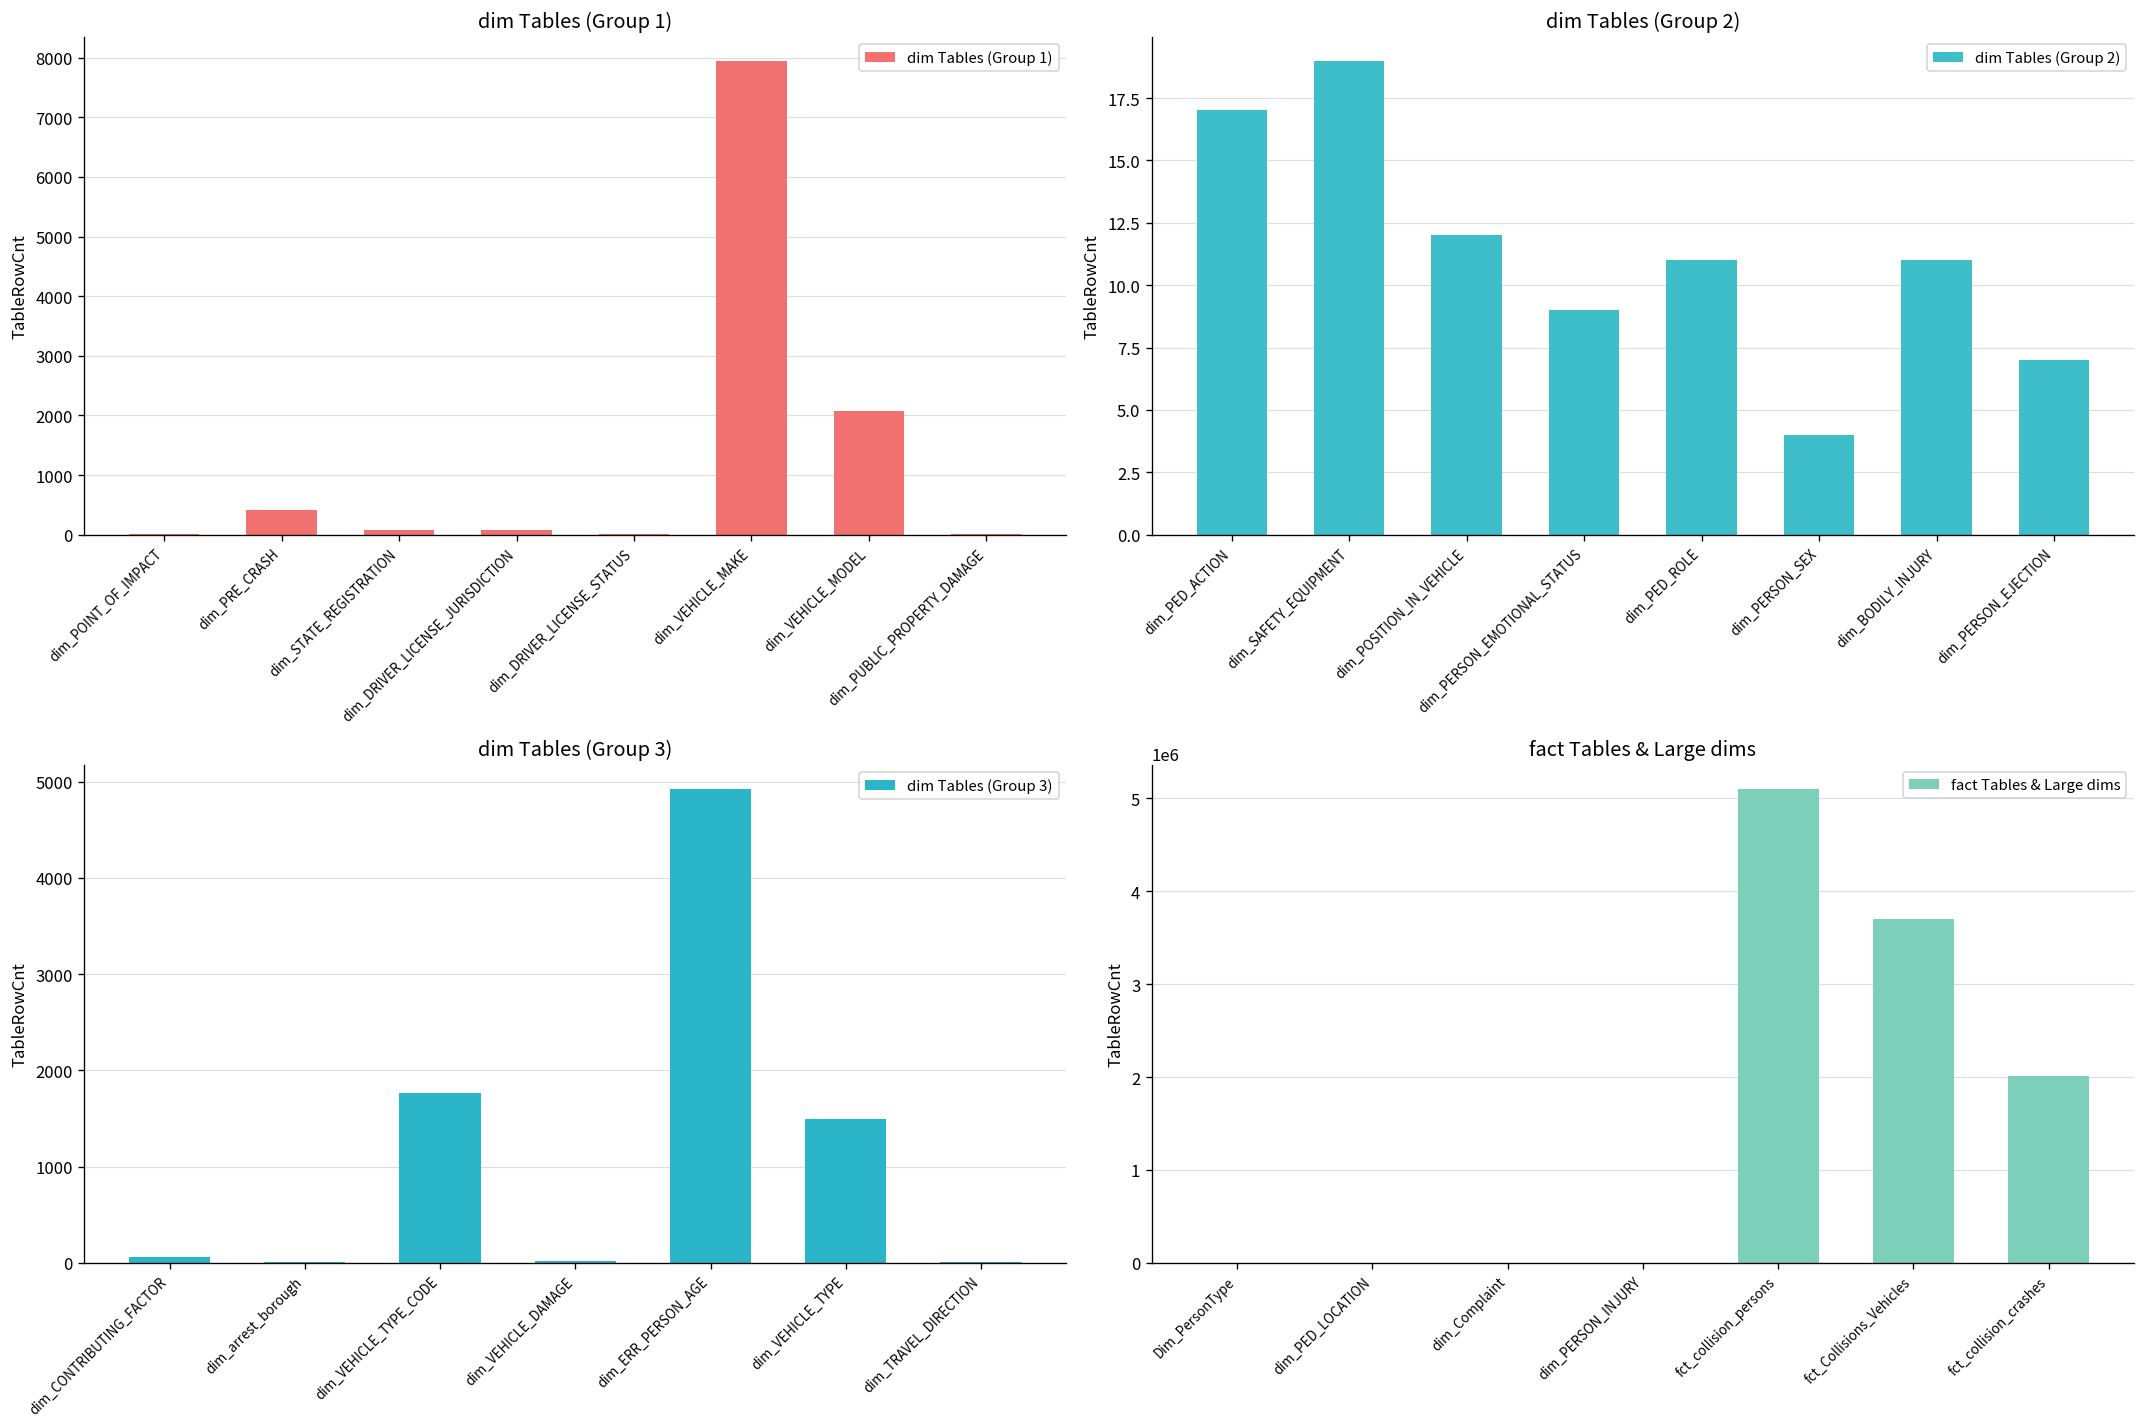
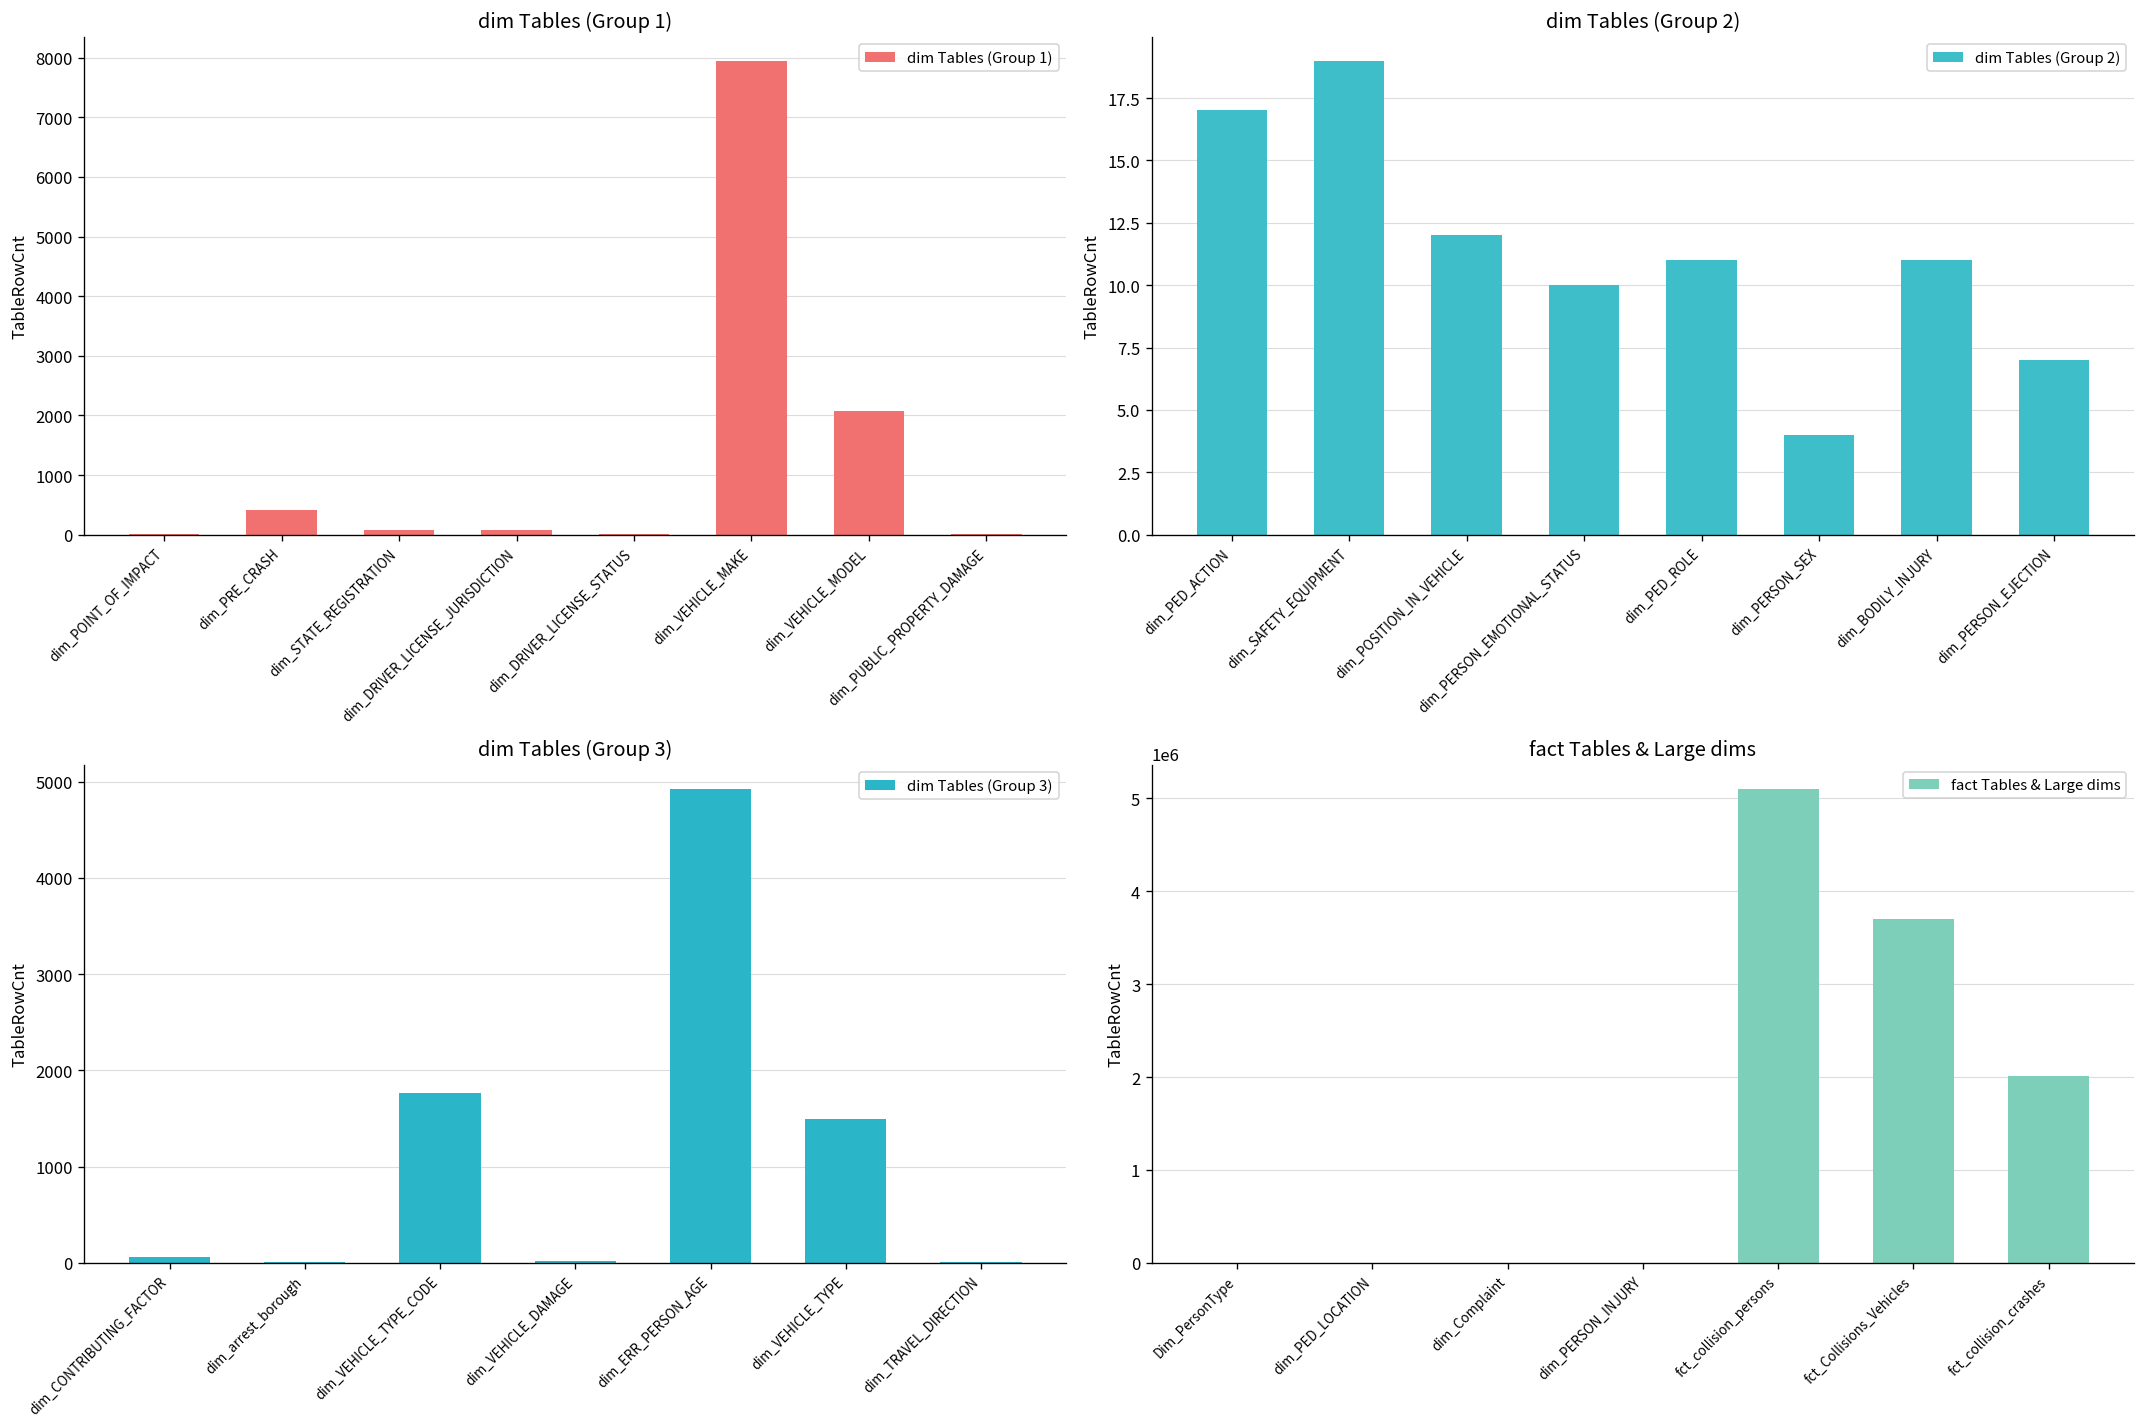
dim Tables (Group 2), dim_PERSON_EMOTIONAL_STATUS: 9 -> 10
